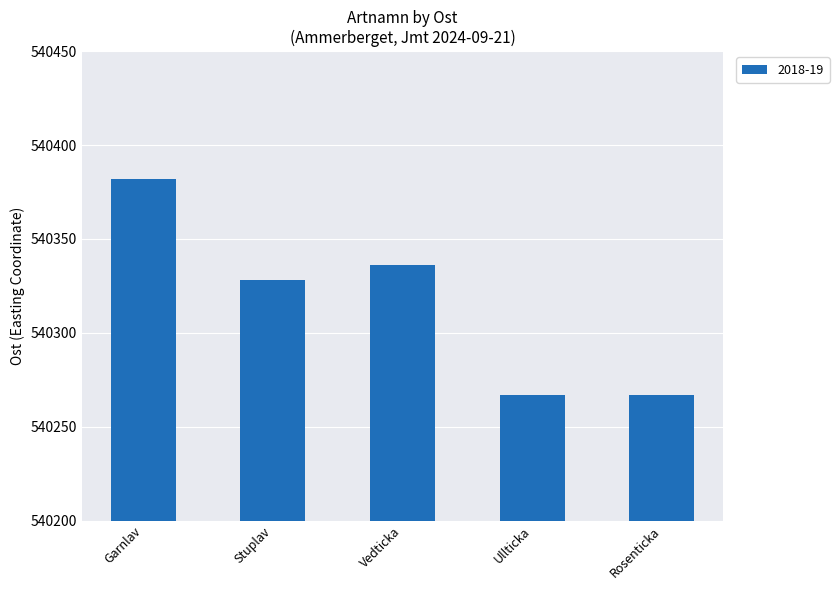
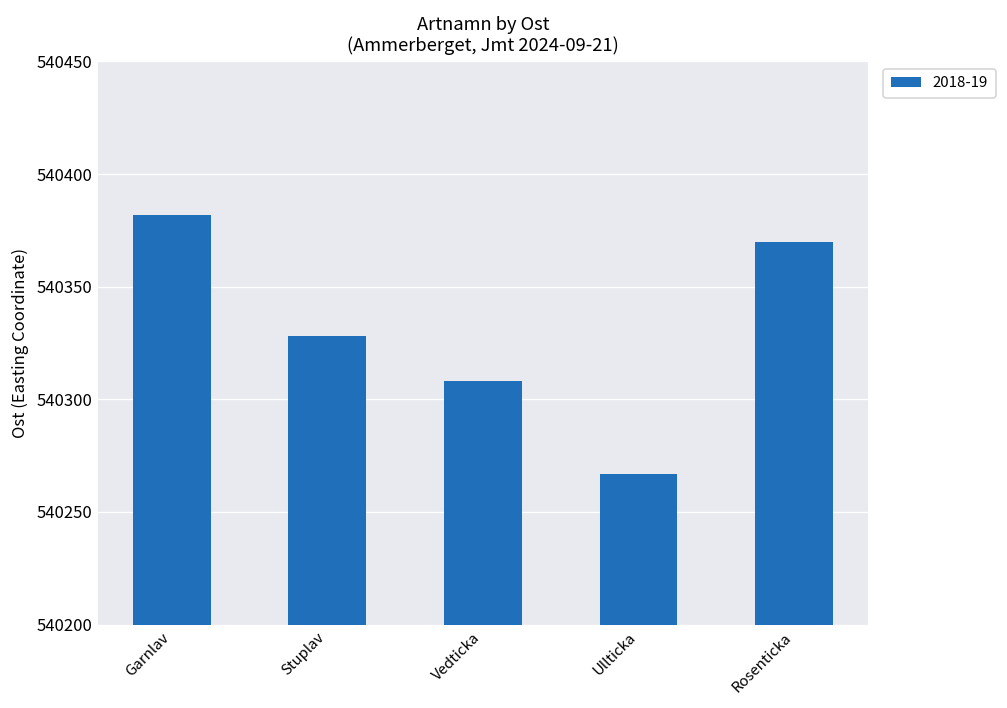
Vedticka: 540336 -> 540308
Rosenticka: 540267 -> 540370
